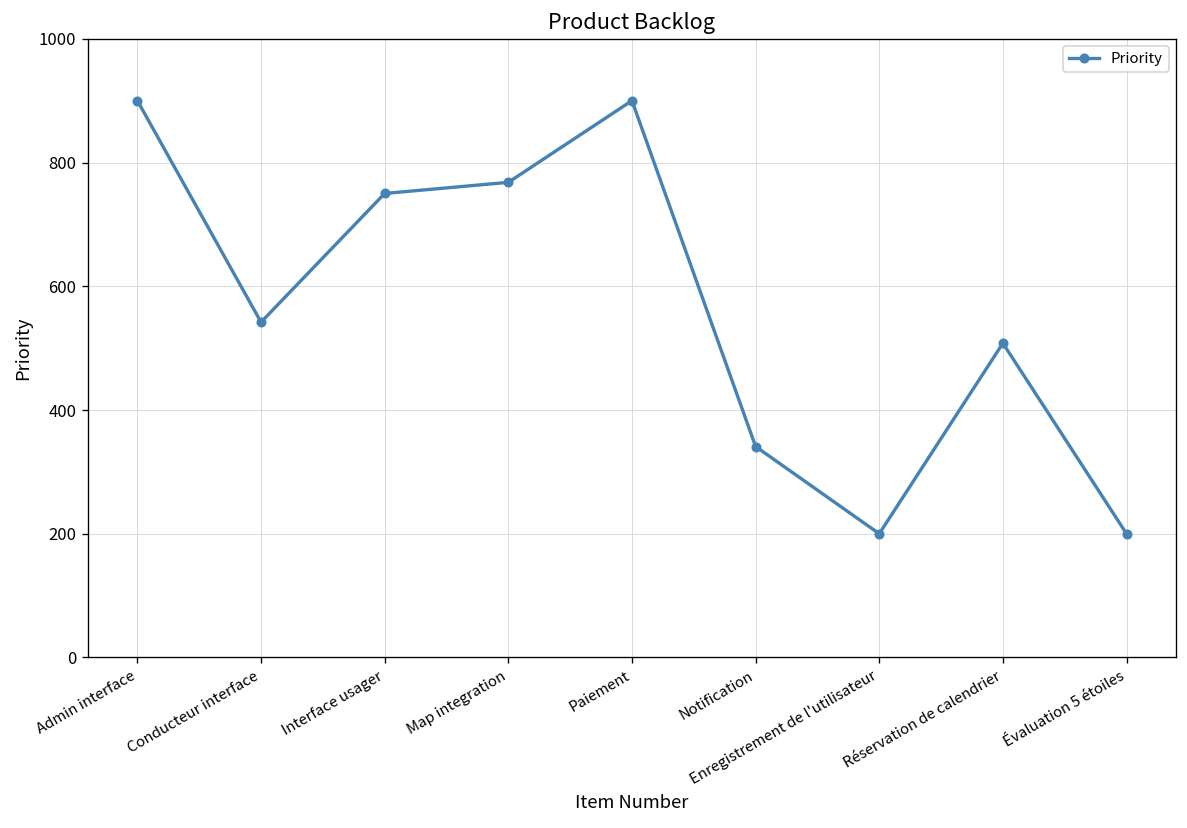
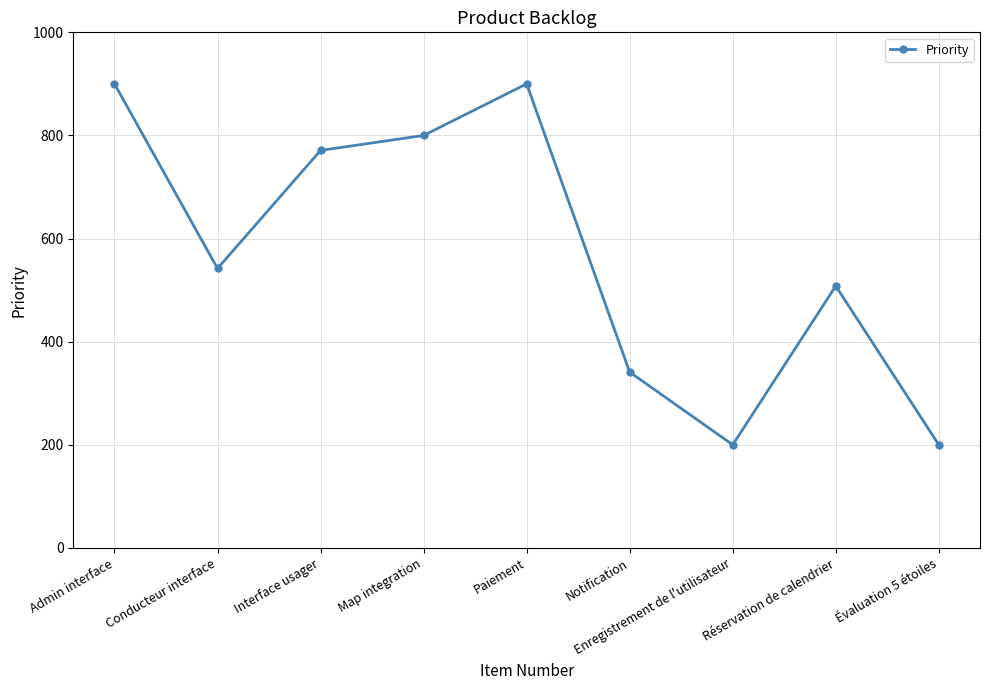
Interface usager: 750 -> 770
Map integration: 770 -> 800
